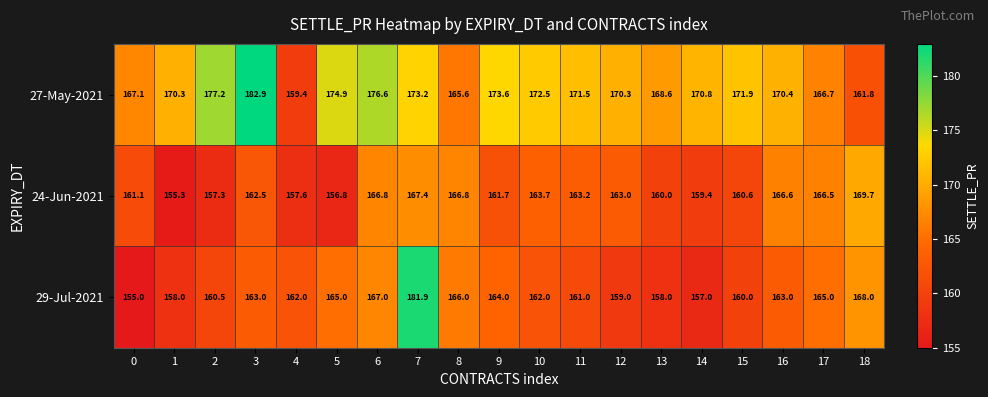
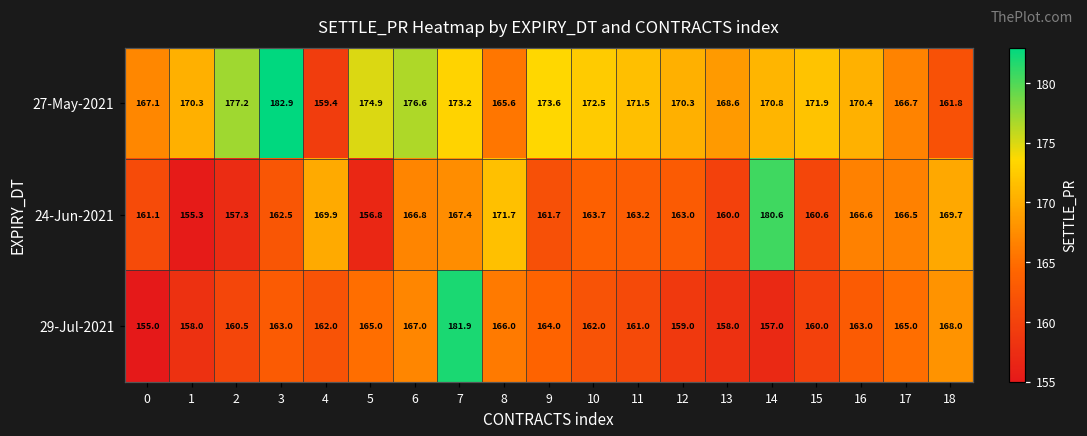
24-Jun-2021, 4: 157.6 -> 169.9
24-Jun-2021, 8: 166.8 -> 171.7
24-Jun-2021, 14: 159.4 -> 180.6
